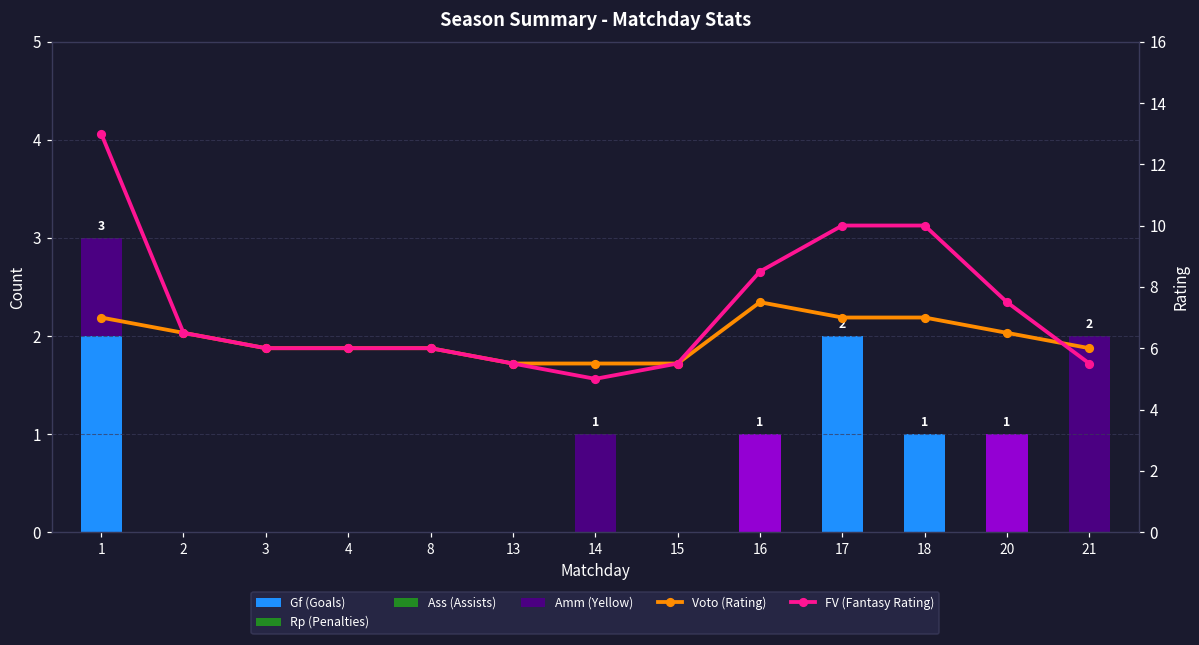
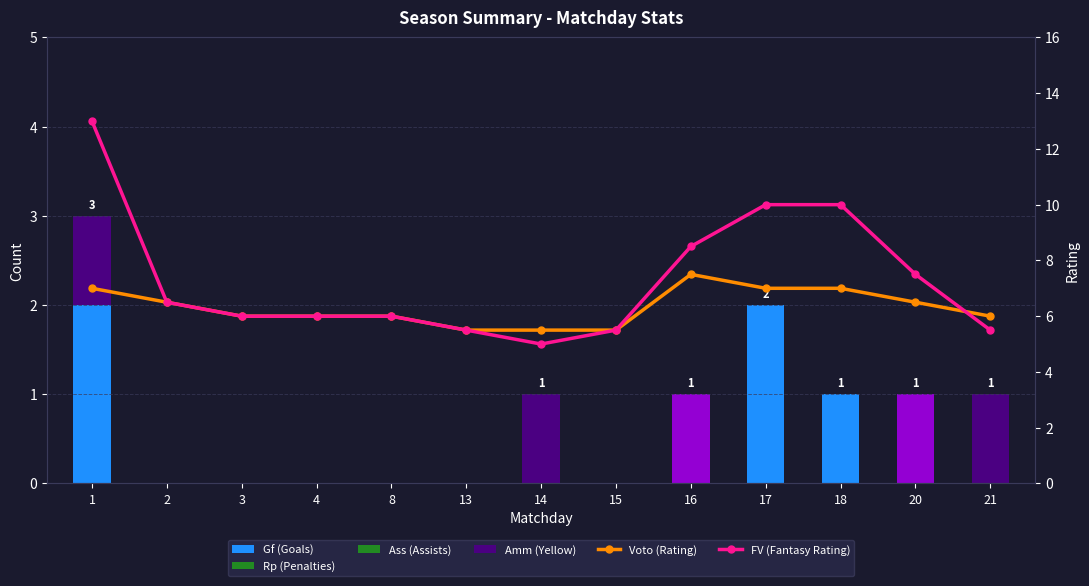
Amm (Yellow), 21: 2 -> 1
